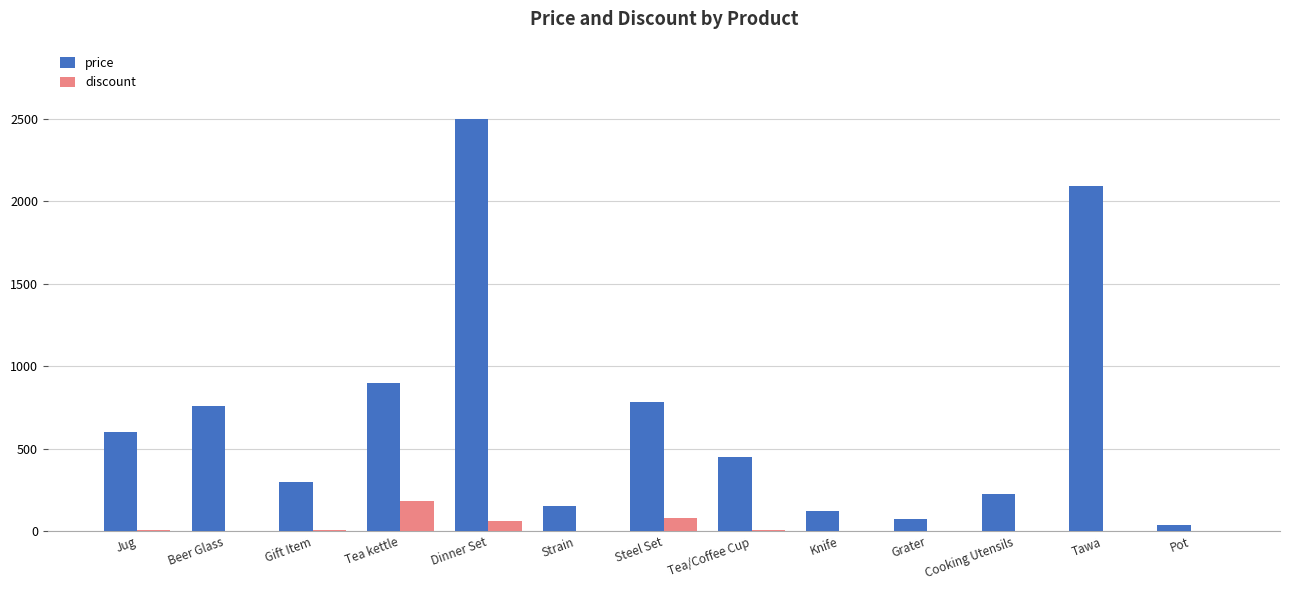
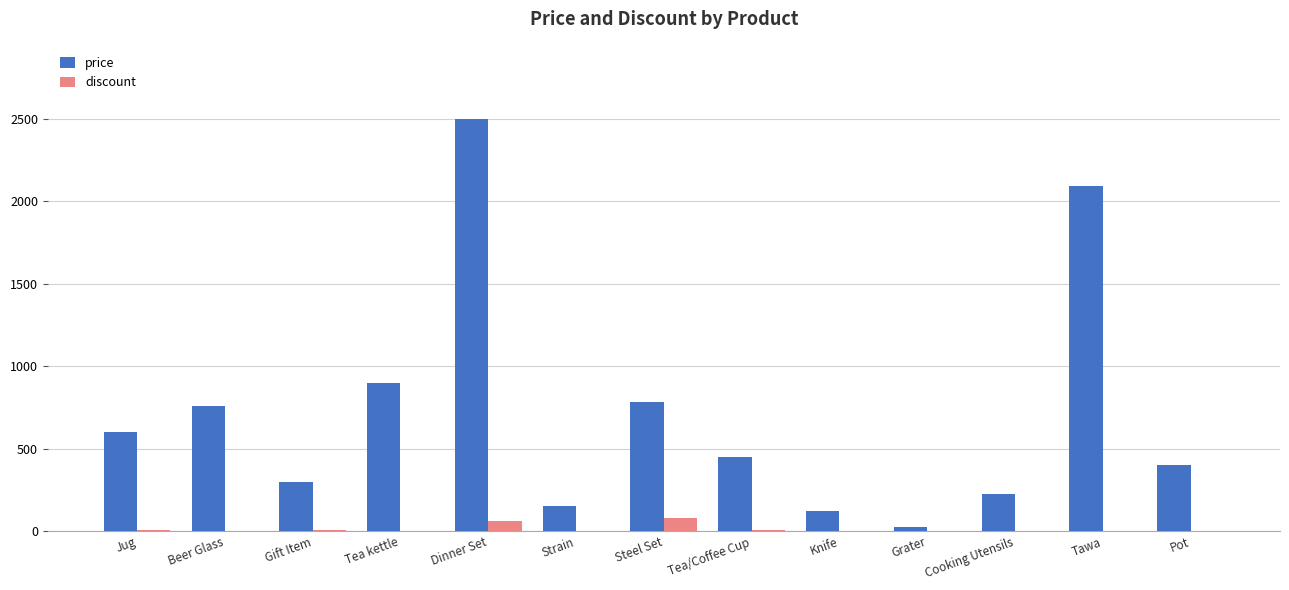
discount, Tea kettle: 180 -> 0
price, Grater: 80 -> 30
price, Pot: 40 -> 400
